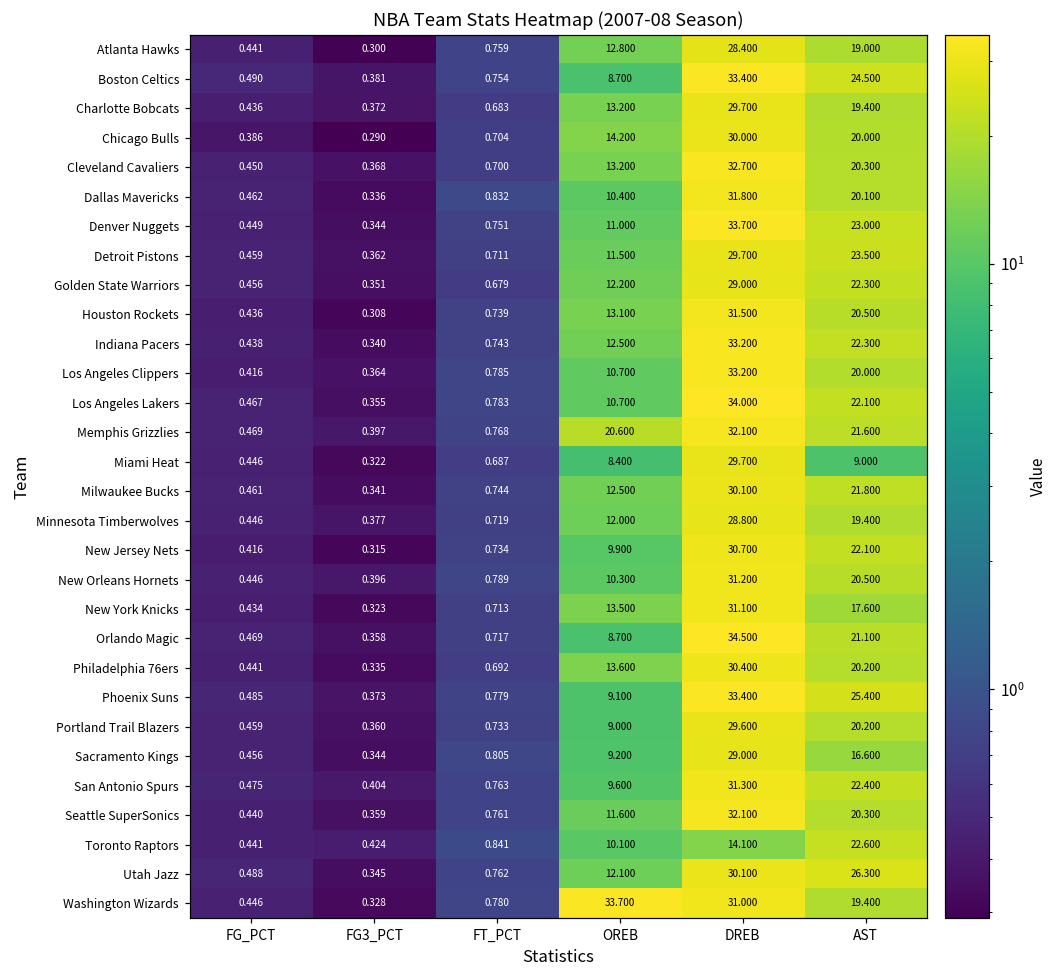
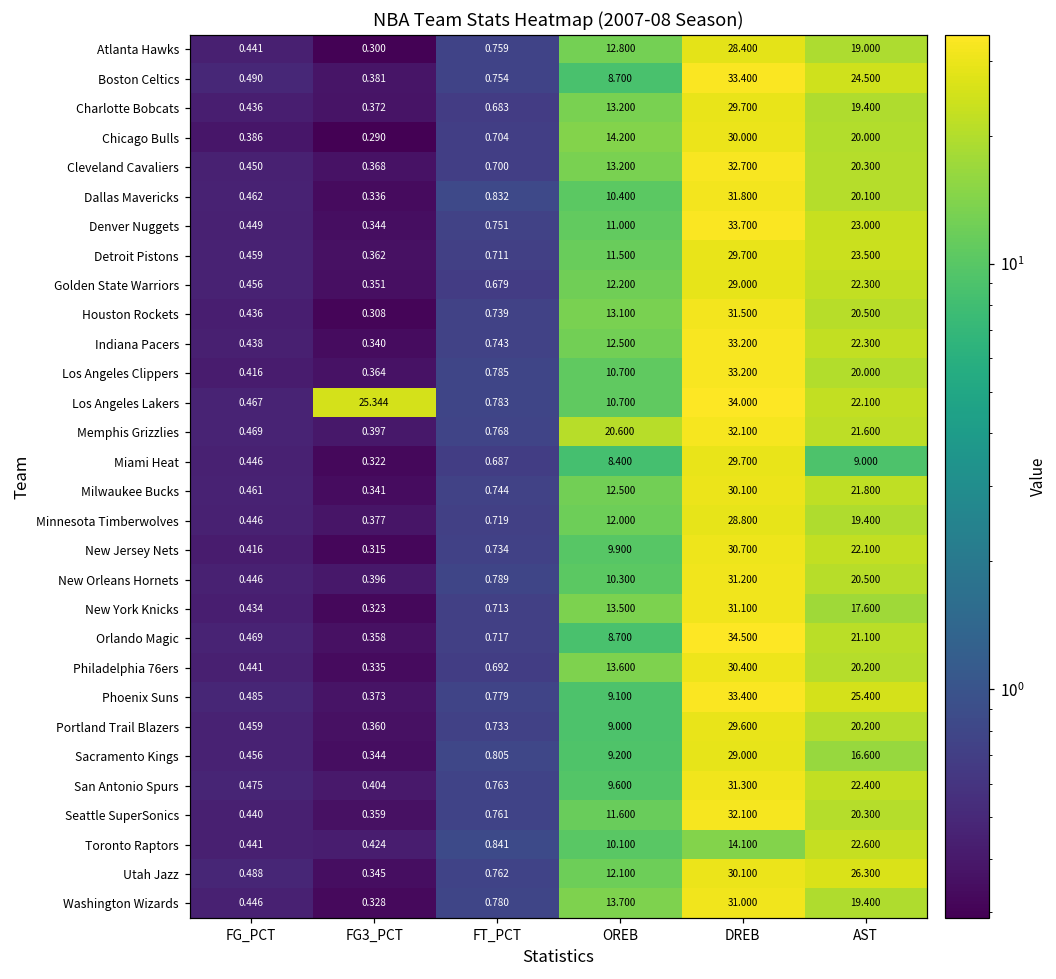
Los Angeles Lakers, FG3_PCT: 0.355 -> 25.344
Washington Wizards, OREB: 33.700 -> 13.700
